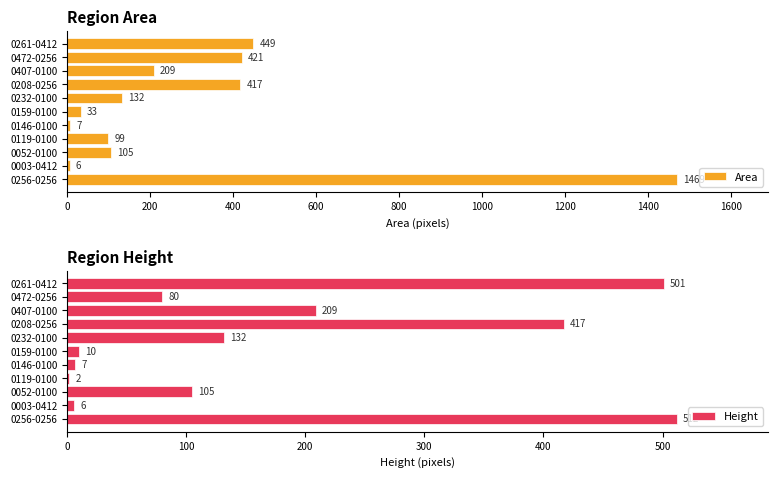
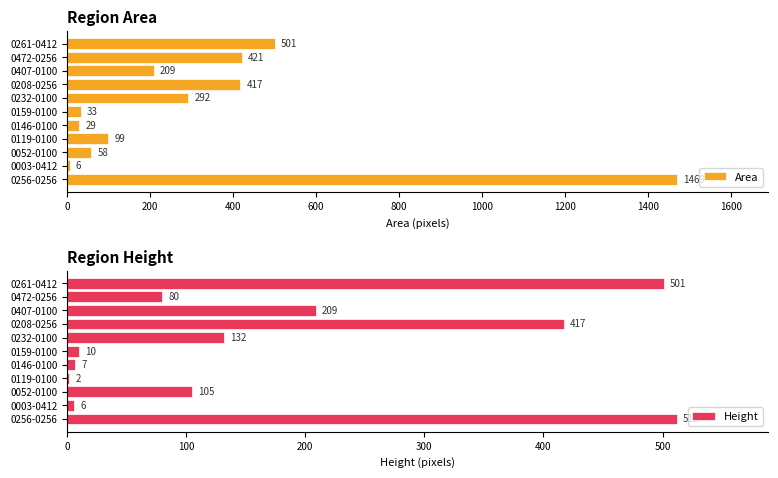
Region Area, 0261-0412: 449 -> 501
Region Area, 0232-0100: 132 -> 292
Region Area, 0146-0100: 7 -> 29
Region Area, 0052-0100: 105 -> 58
